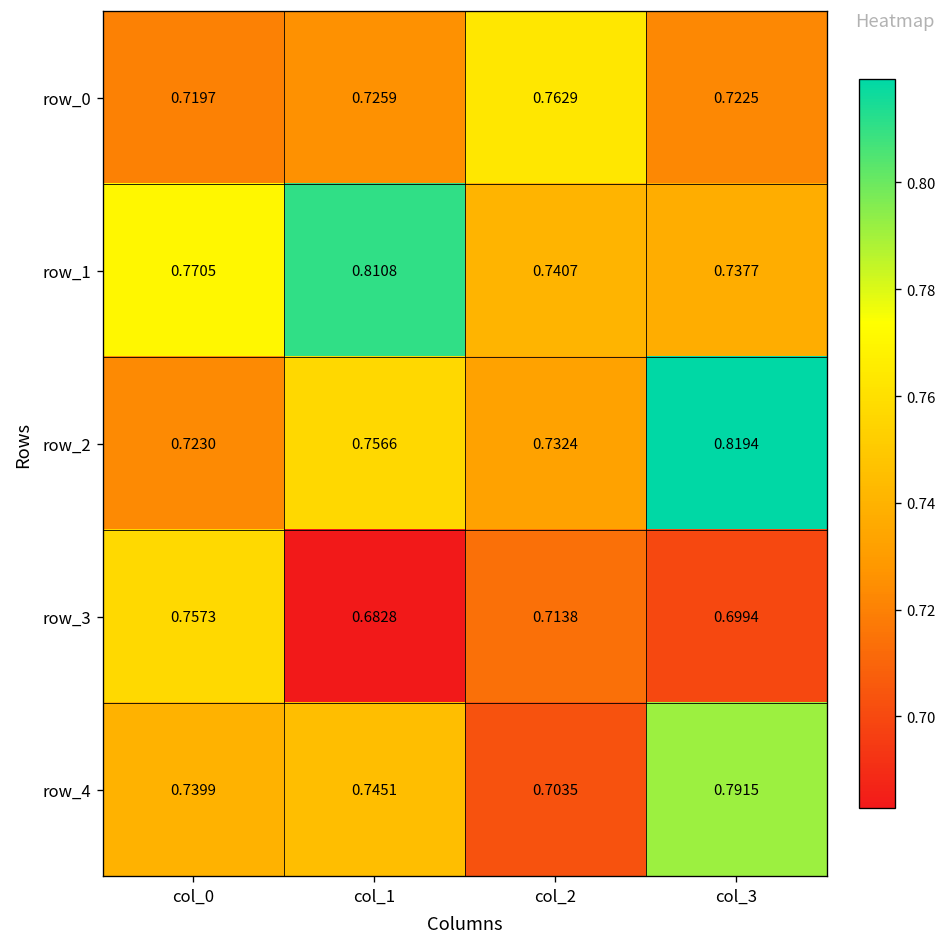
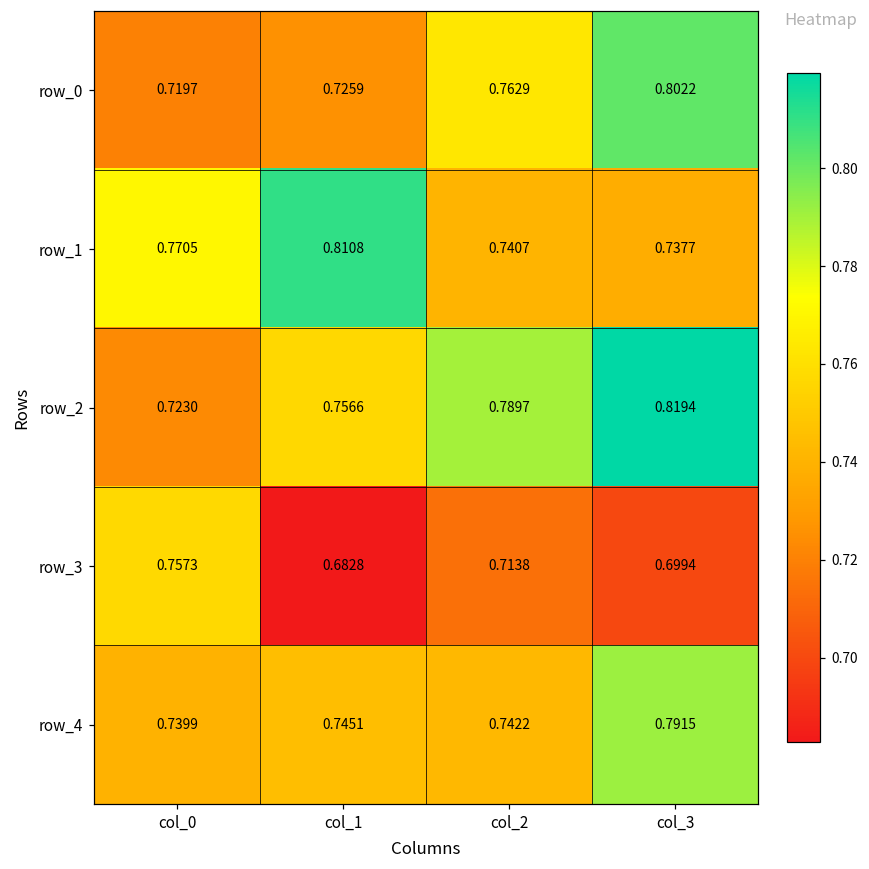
row_0, col_3: 0.7225 -> 0.8022
row_2, col_2: 0.7324 -> 0.7897
row_4, col_2: 0.7035 -> 0.7422
